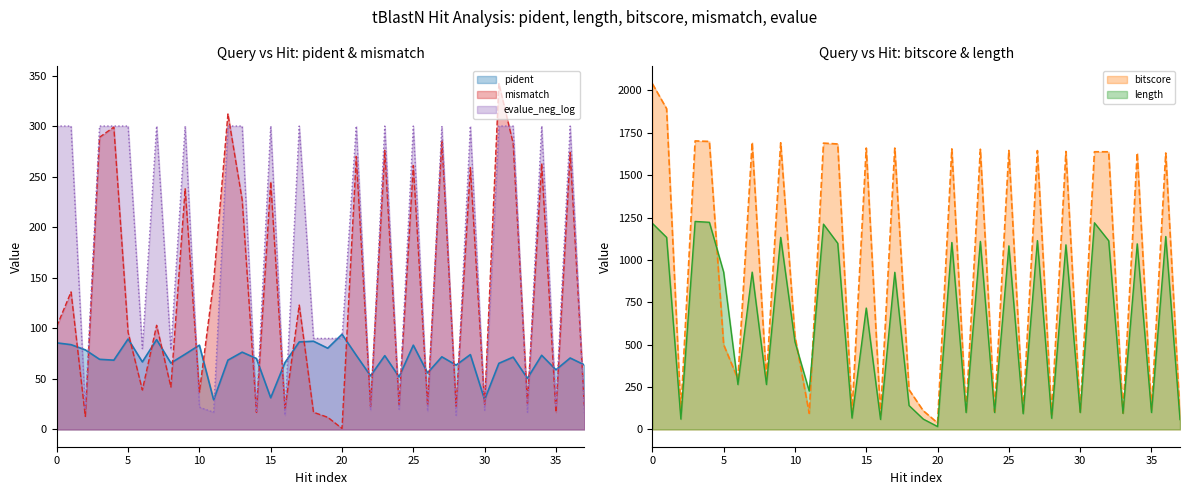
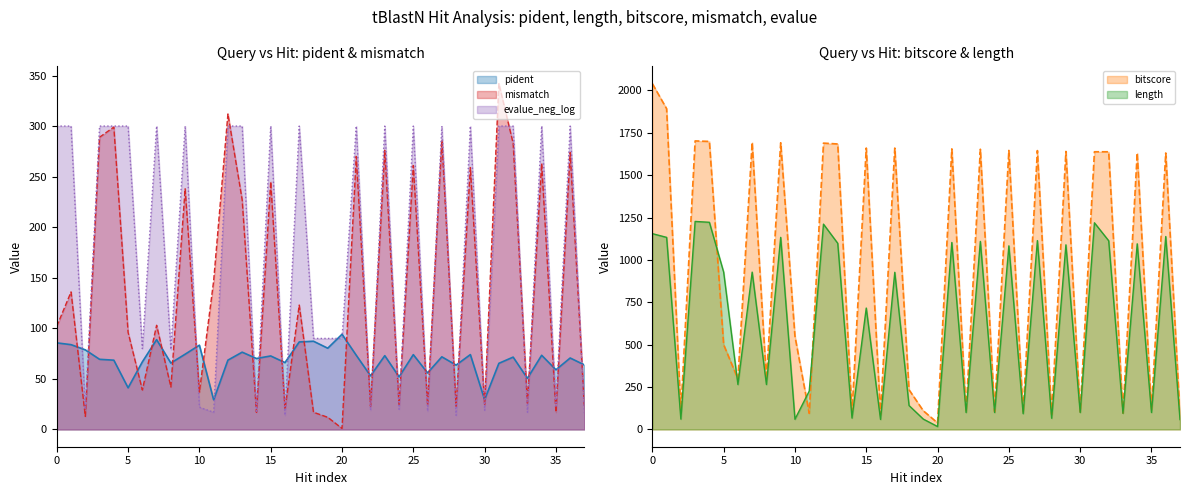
Query vs Hit: pident & mismatch, pident, 5: 89 -> 41
Query vs Hit: pident & mismatch, pident, 15: 31 -> 73
Query vs Hit: pident & mismatch, pident, 25: 83 -> 74
Query vs Hit: bitscore & length, length, 0: 1220 -> 1160
Query vs Hit: bitscore & length, length, 10: 520 -> 60
